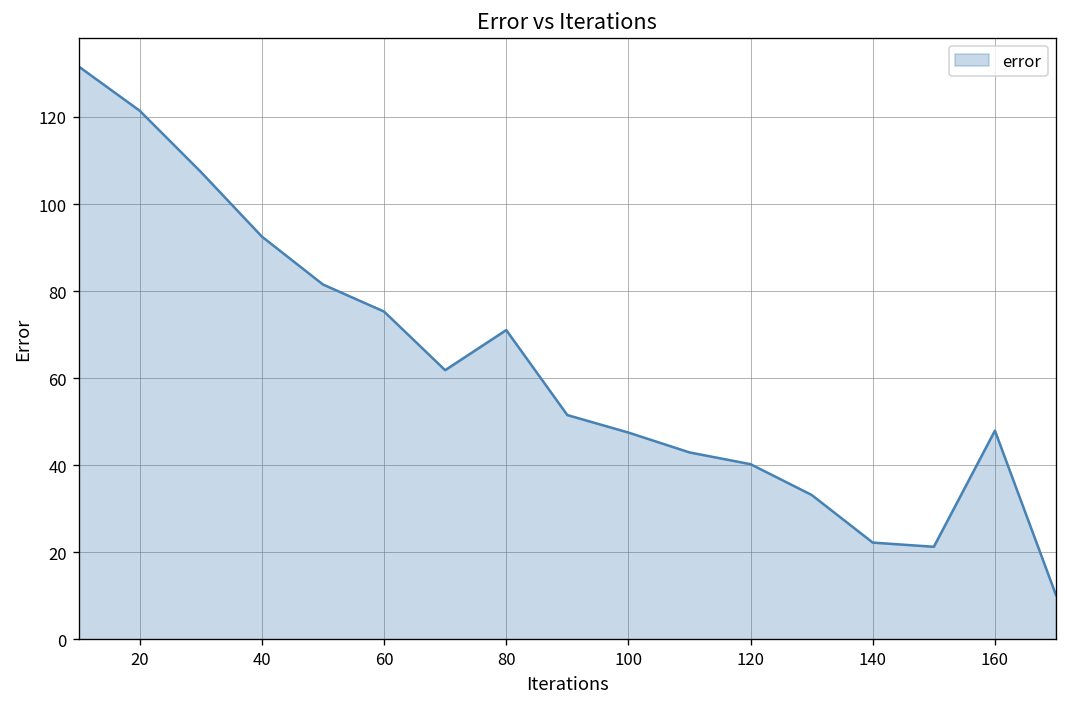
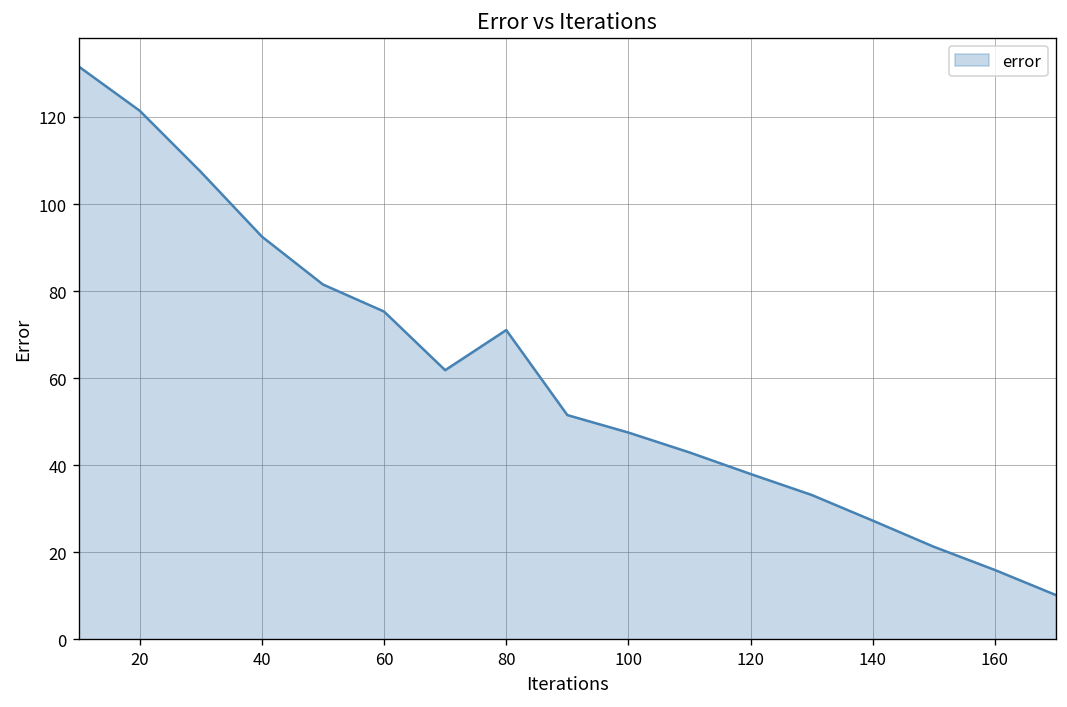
120: 40 -> 38
140: 22 -> 27
160: 48 -> 16
